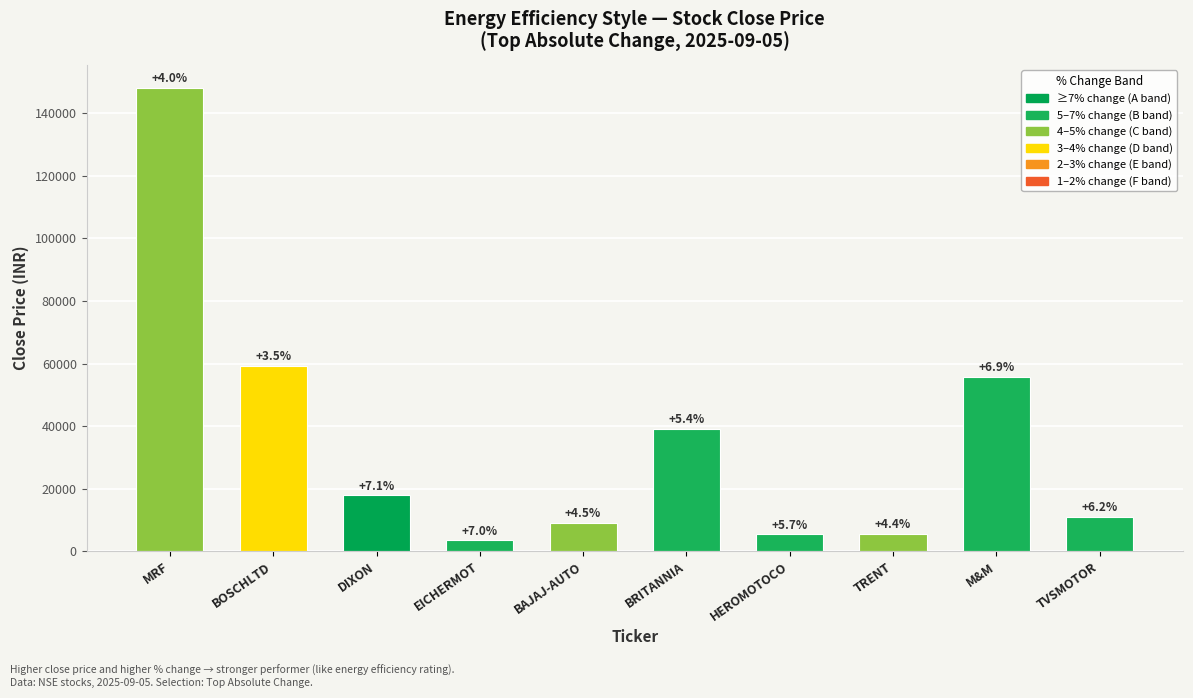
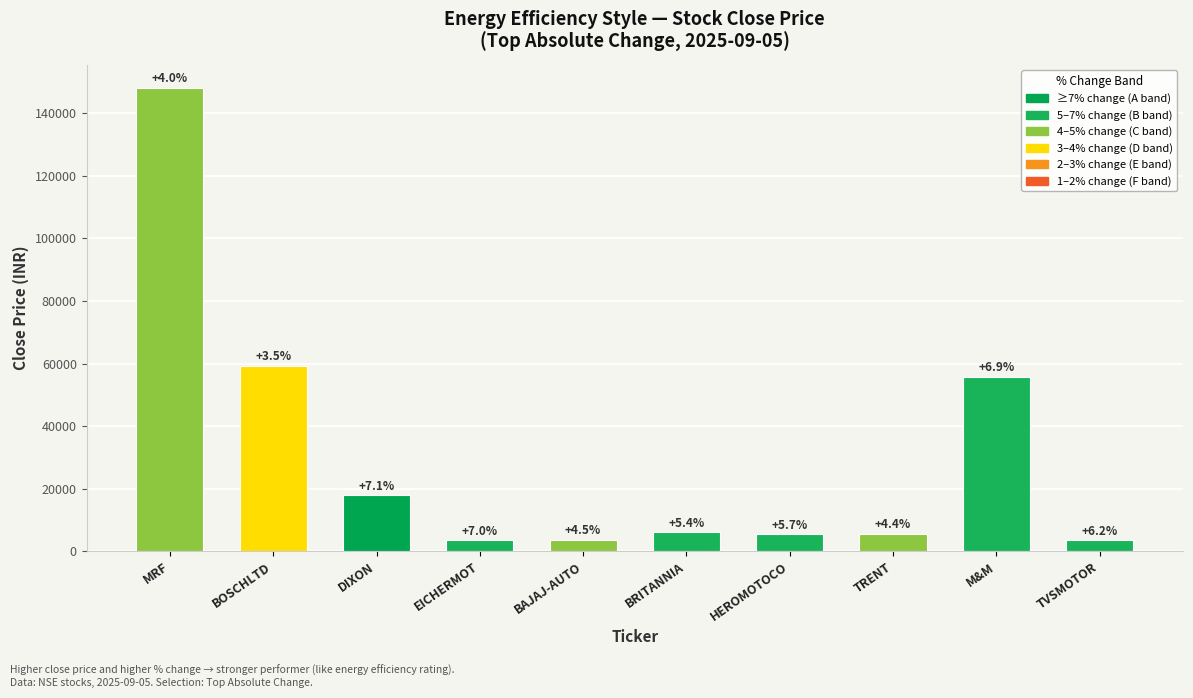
BAJAJ-AUTO: 9000 -> 4000
BRITANNIA: 39000 -> 6000
TVSMOTOR: 11000 -> 3000
